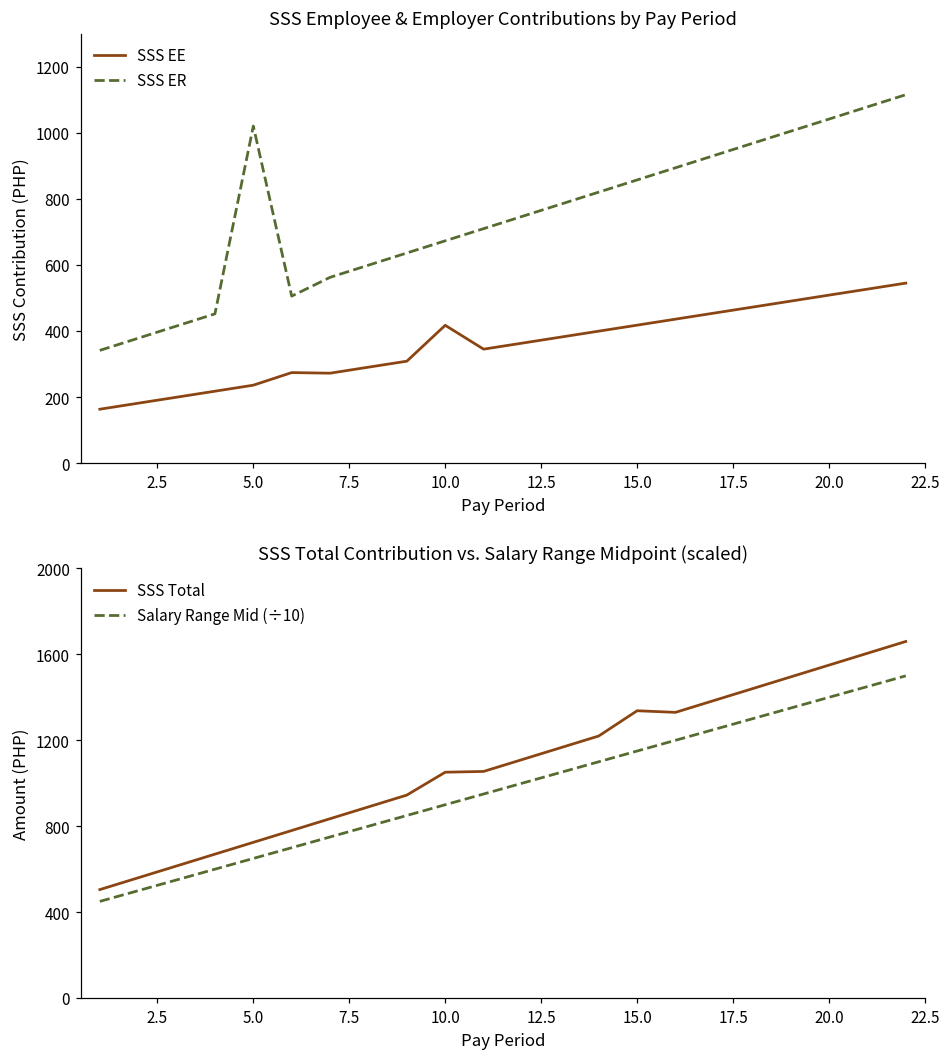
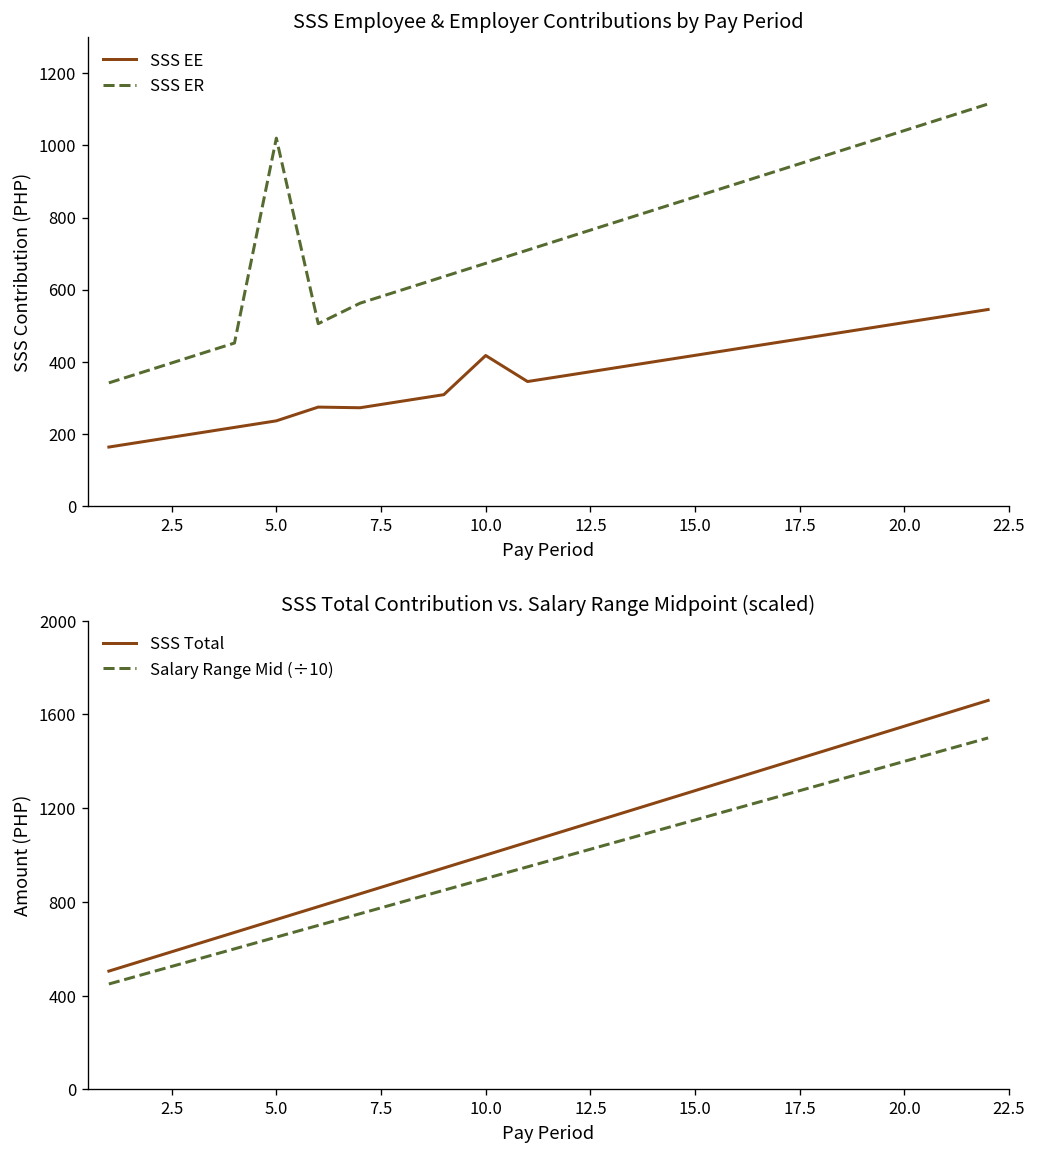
SSS Total Contribution vs. Salary Range Midpoint (scaled), SSS Total, 10.0: 1050 -> 1000
SSS Total Contribution vs. Salary Range Midpoint (scaled), SSS Total, 15.0: 1340 -> 1280
